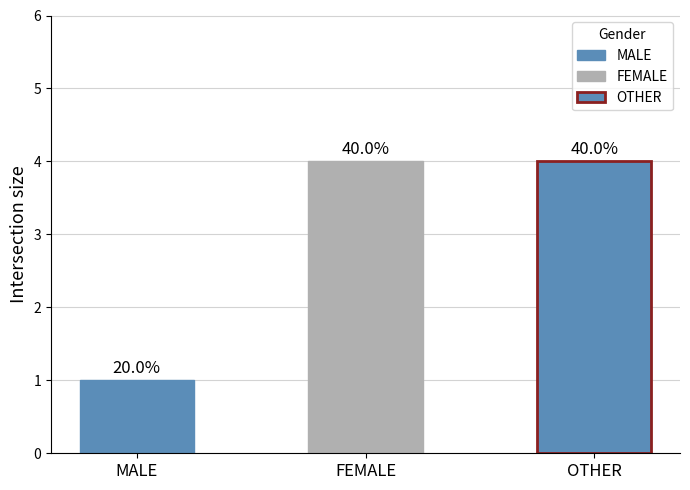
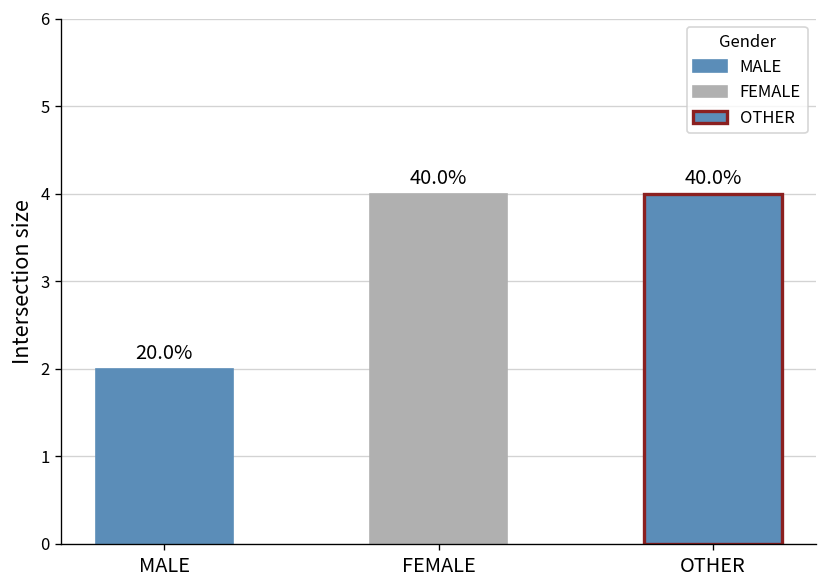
MALE: 1 -> 2
